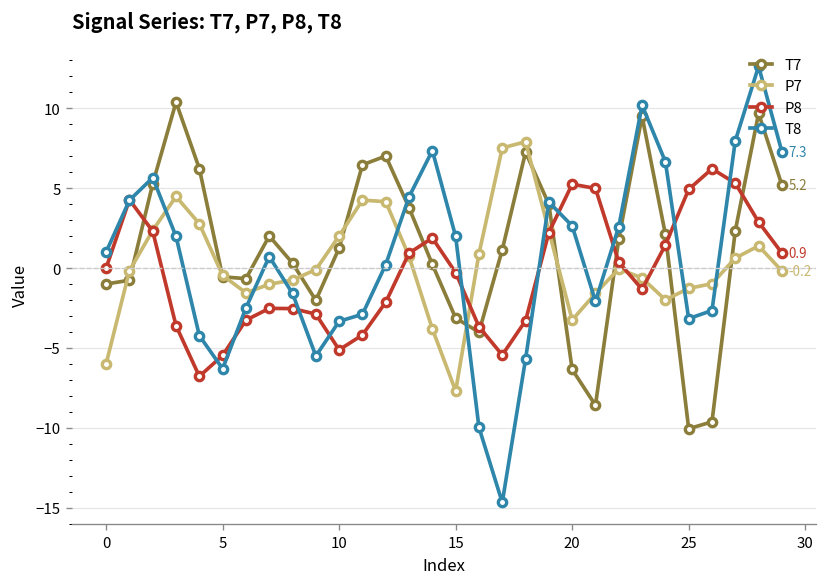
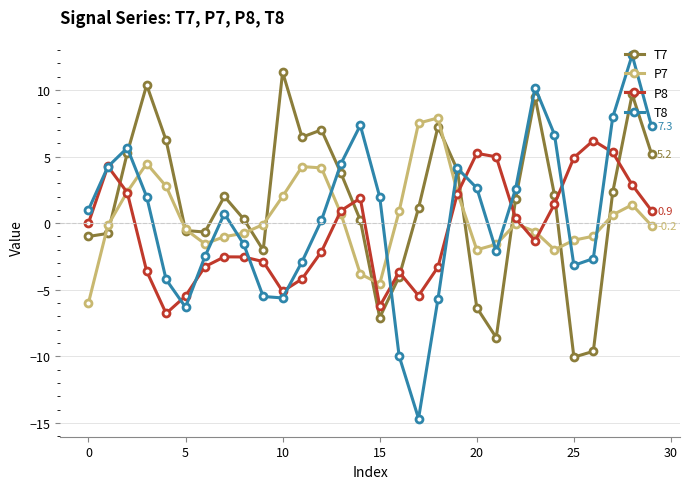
T7, 10: 1.3 -> 11.4
T8, 10: -3.3 -> -5.6
T7, 15: -3.1 -> -7.1
P7, 15: -7.7 -> -4.6
P8, 15: -0.3 -> -6.2
P7, 20: -3.3 -> -2.0
